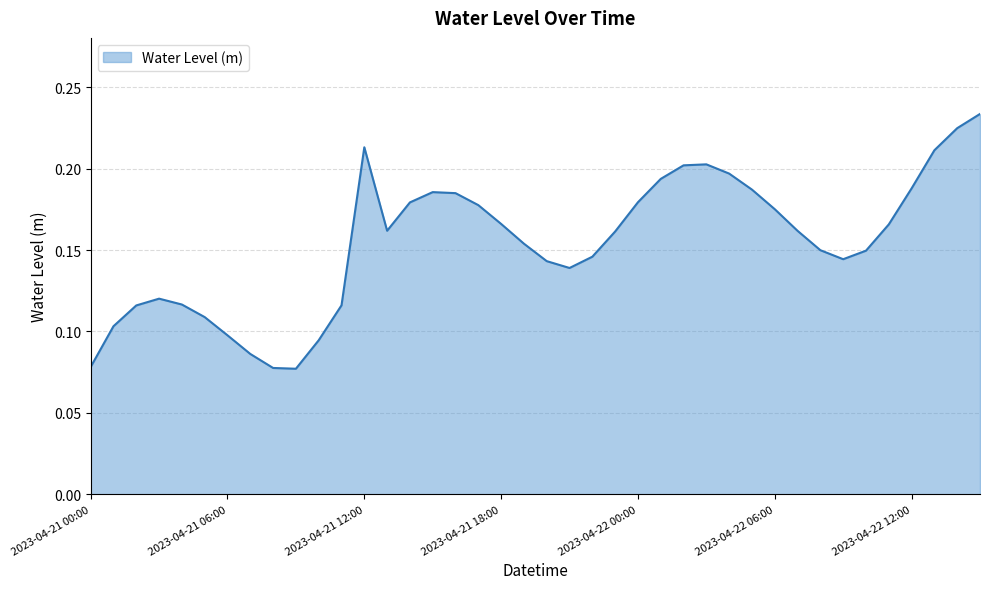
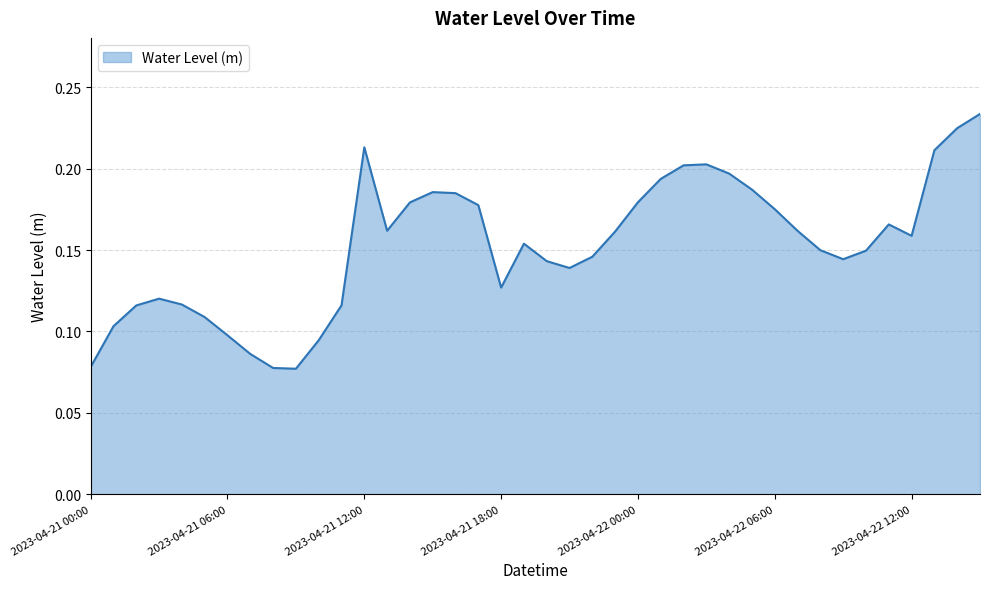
2023-04-21 18:00: 0.166 -> 0.127
2023-04-22 12:00: 0.188 -> 0.159
